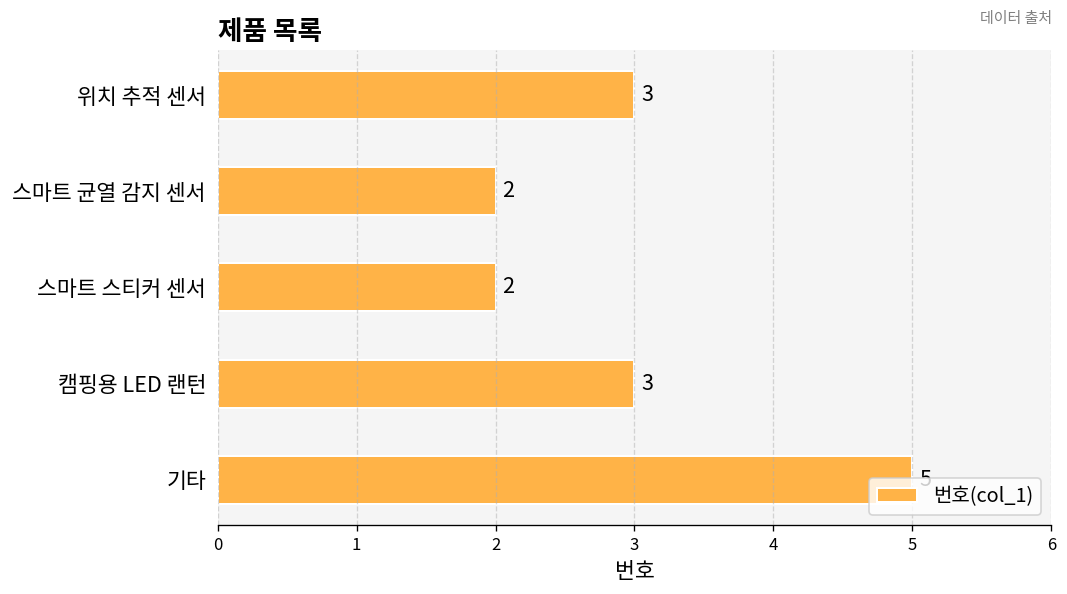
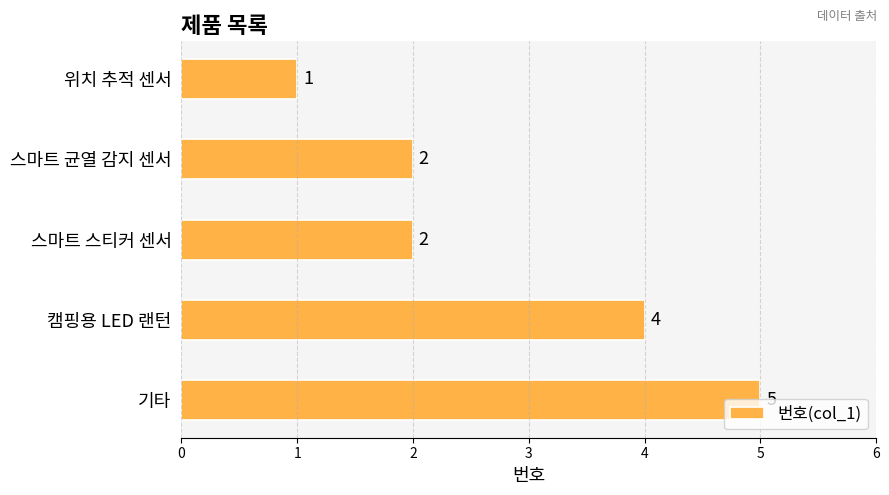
위치 추적 센서: 3 -> 1
캠핑용 LED 랜턴: 3 -> 4
